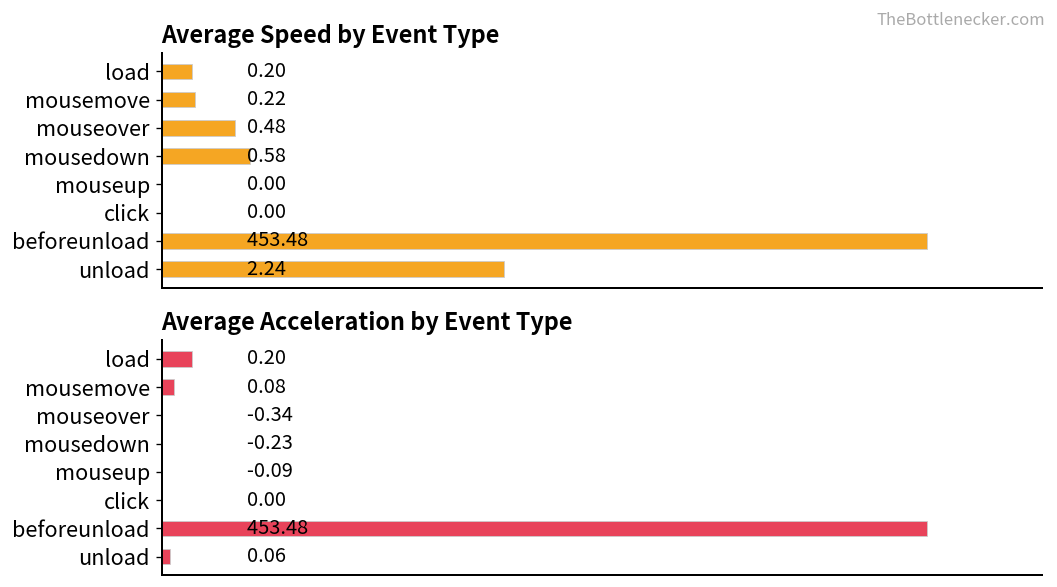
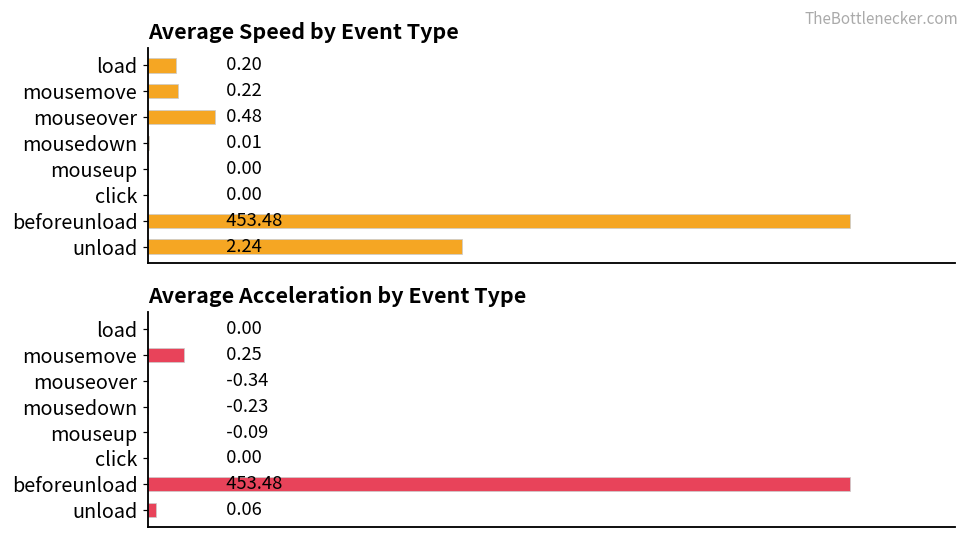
Average Speed by Event Type, mousedown: 0.58 -> 0.01
Average Acceleration by Event Type, load: 0.20 -> 0.00
Average Acceleration by Event Type, mousemove: 0.08 -> 0.25
